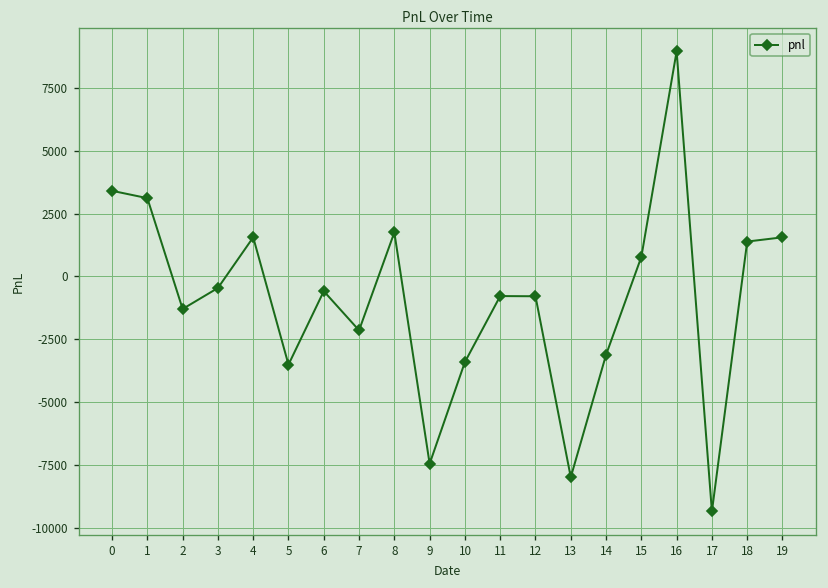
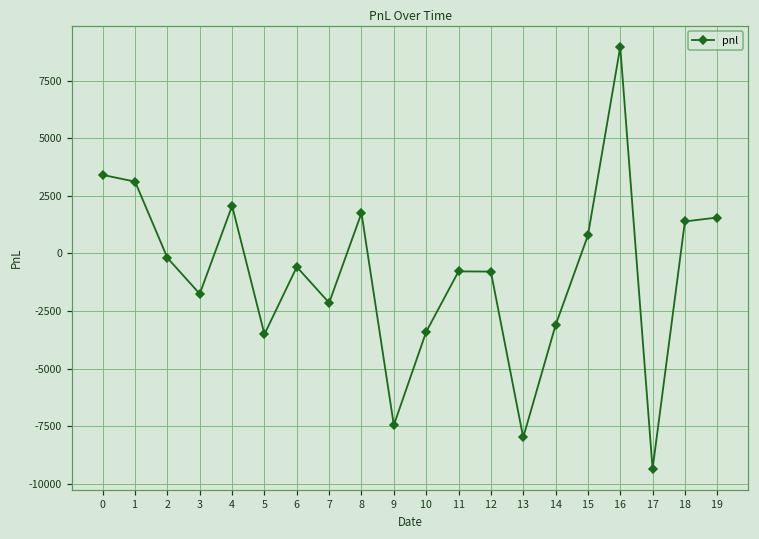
2: -1300 -> -200
3: -500 -> -1800
4: 1600 -> 2100
